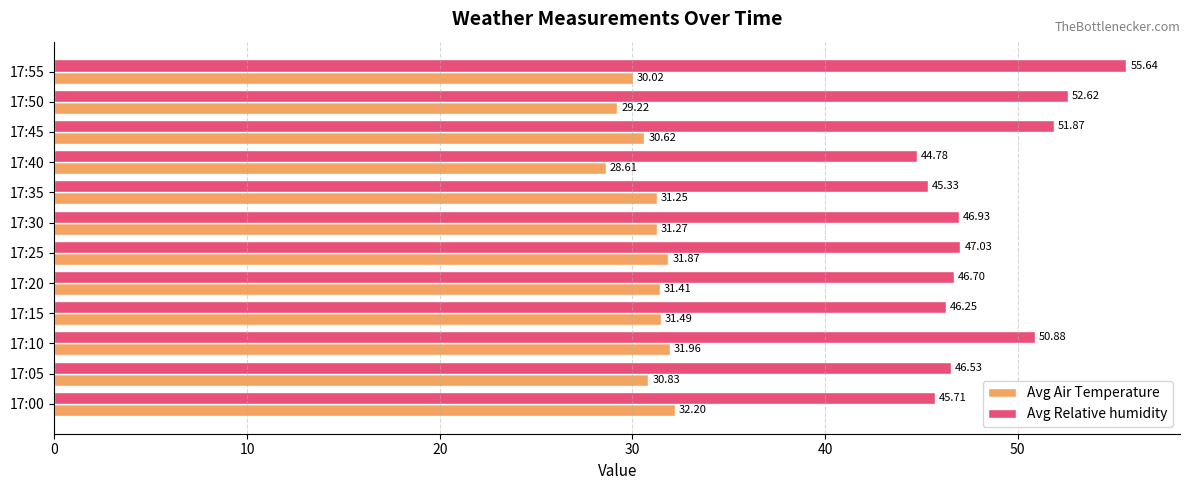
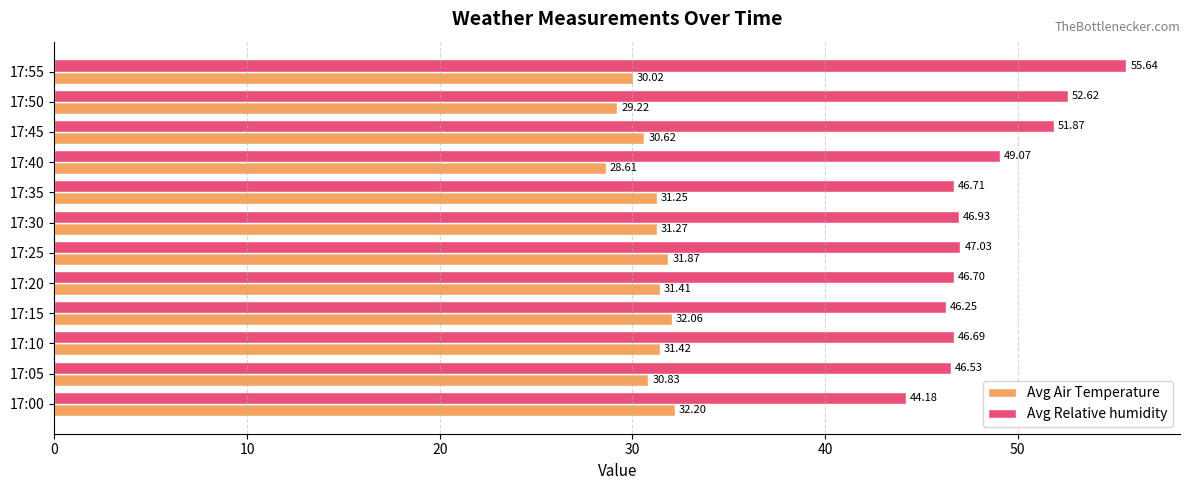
Avg Relative humidity, 17:40: 44.78 -> 49.07
Avg Relative humidity, 17:35: 45.33 -> 46.71
Avg Air Temperature, 17:15: 31.49 -> 32.06
Avg Relative humidity, 17:10: 50.88 -> 46.69
Avg Air Temperature, 17:10: 31.96 -> 31.42
Avg Relative humidity, 17:00: 45.71 -> 44.18
